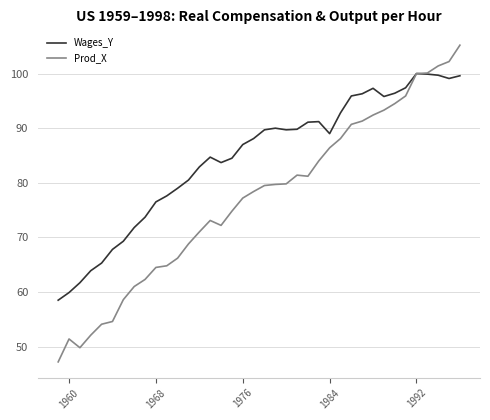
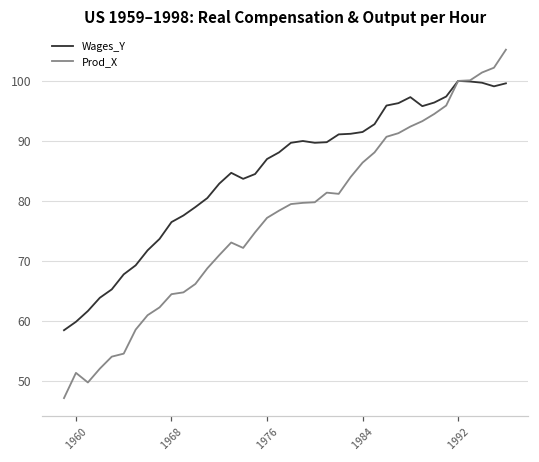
Wages_Y, 1984: 89 -> 92
